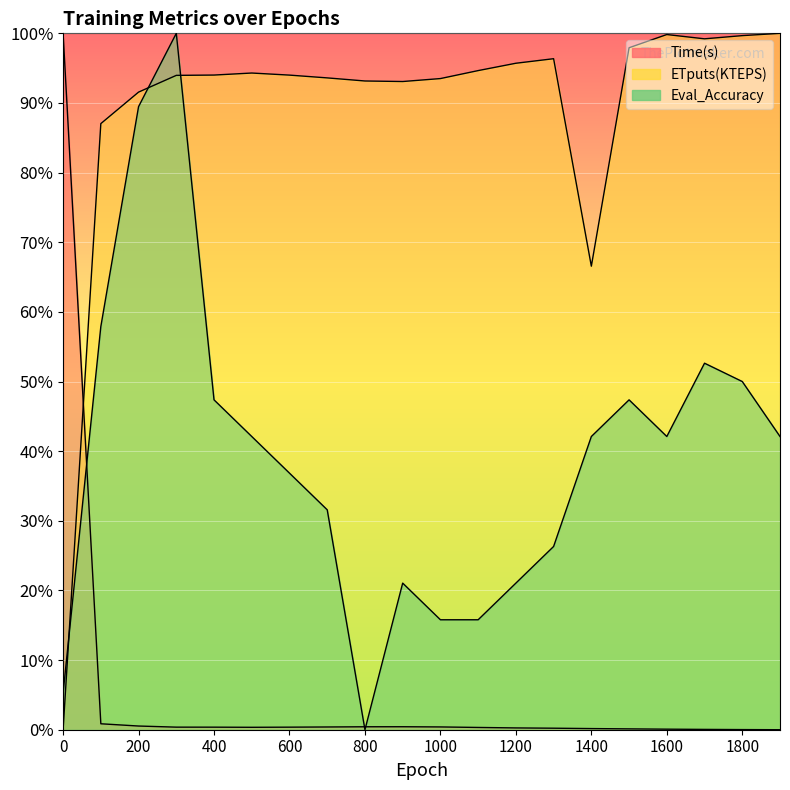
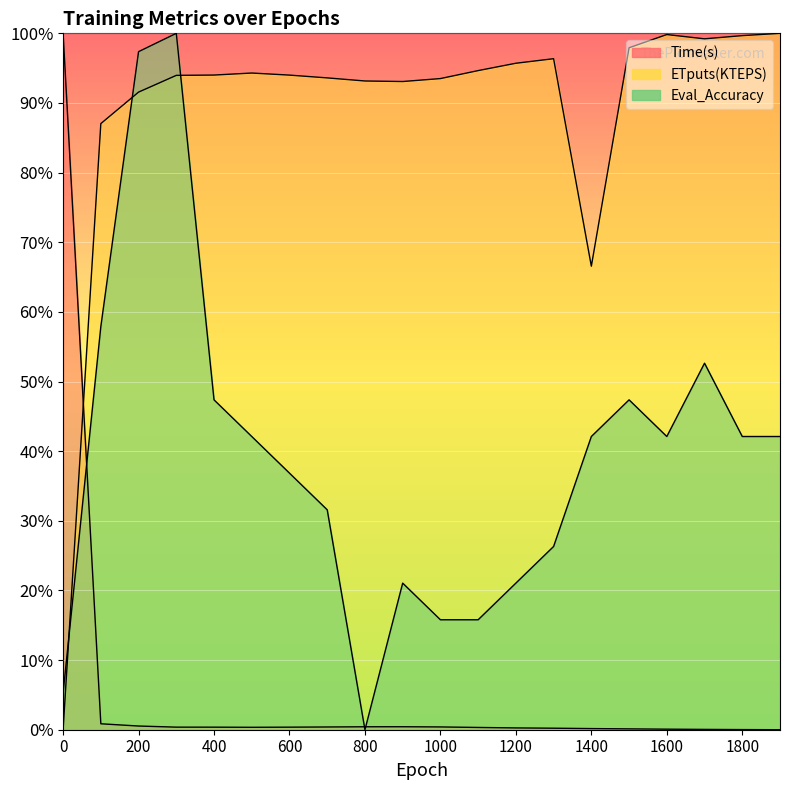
Eval_Accuracy, 200: 89% -> 97%
Eval_Accuracy, 1800: 50% -> 42%
